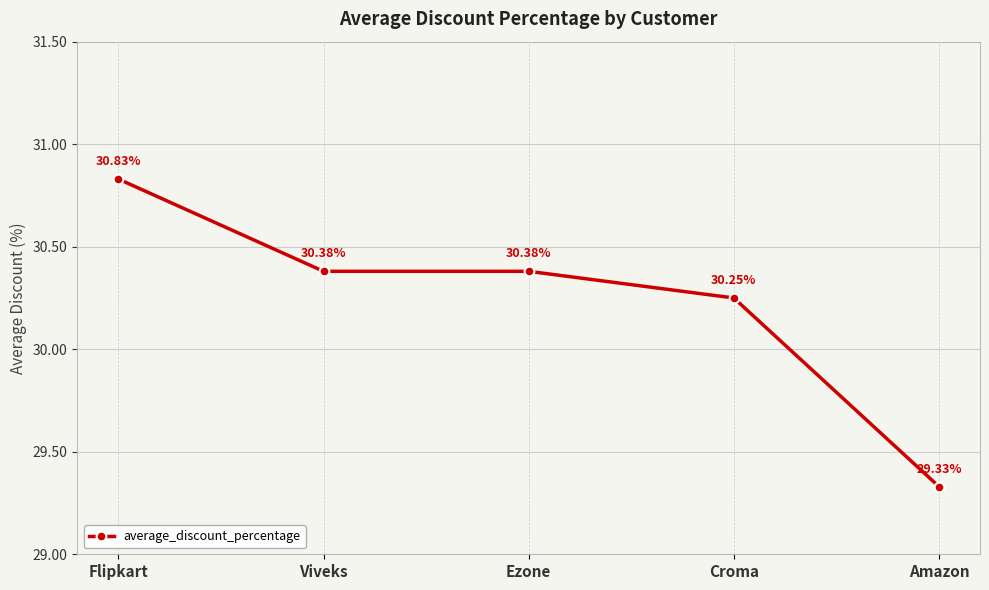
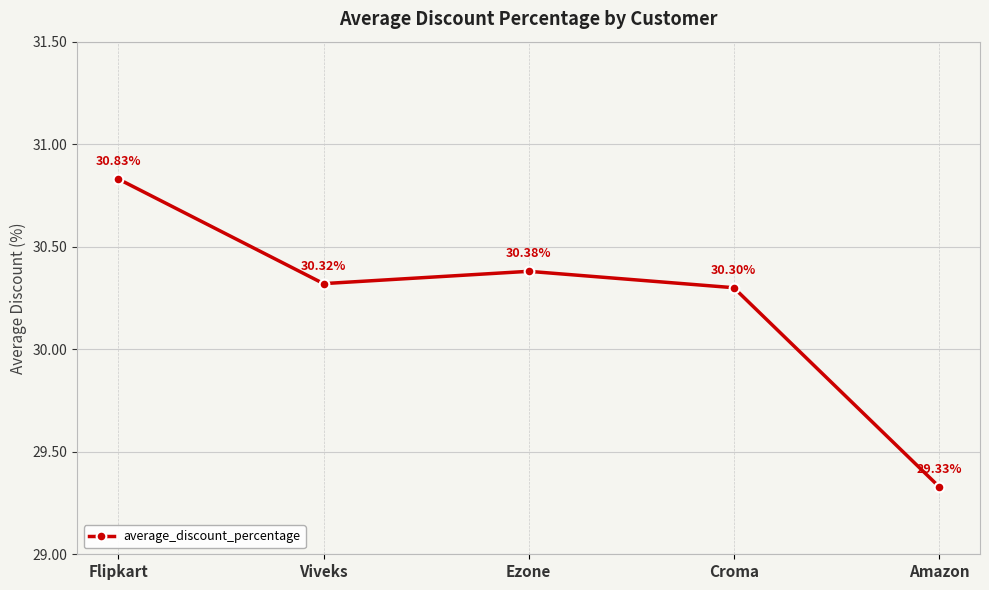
Viveks: 30.38% -> 30.32%
Croma: 30.25% -> 30.30%
